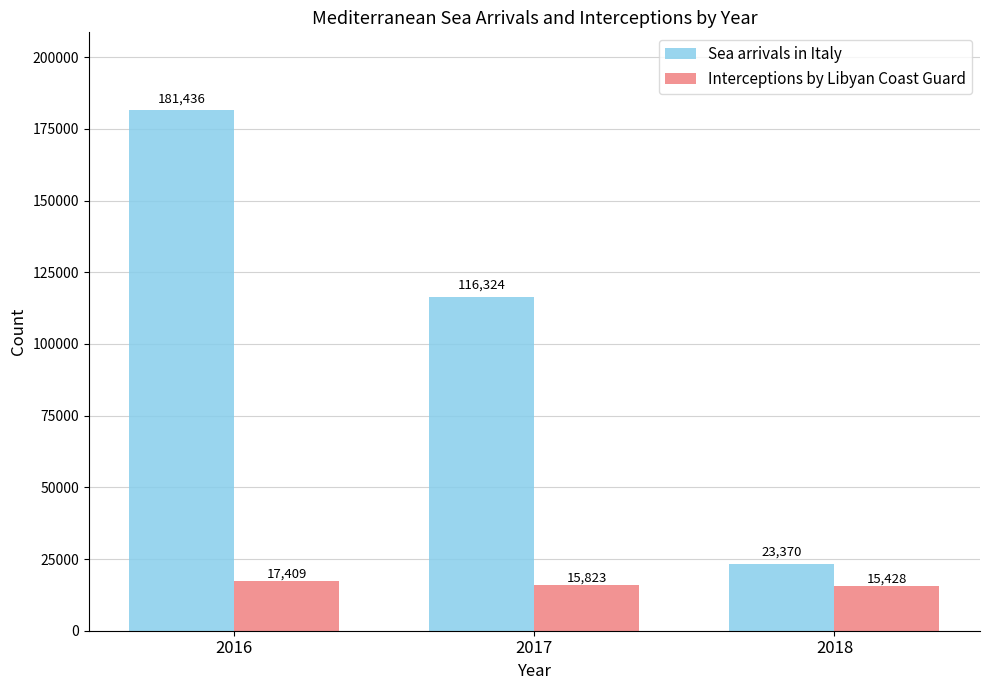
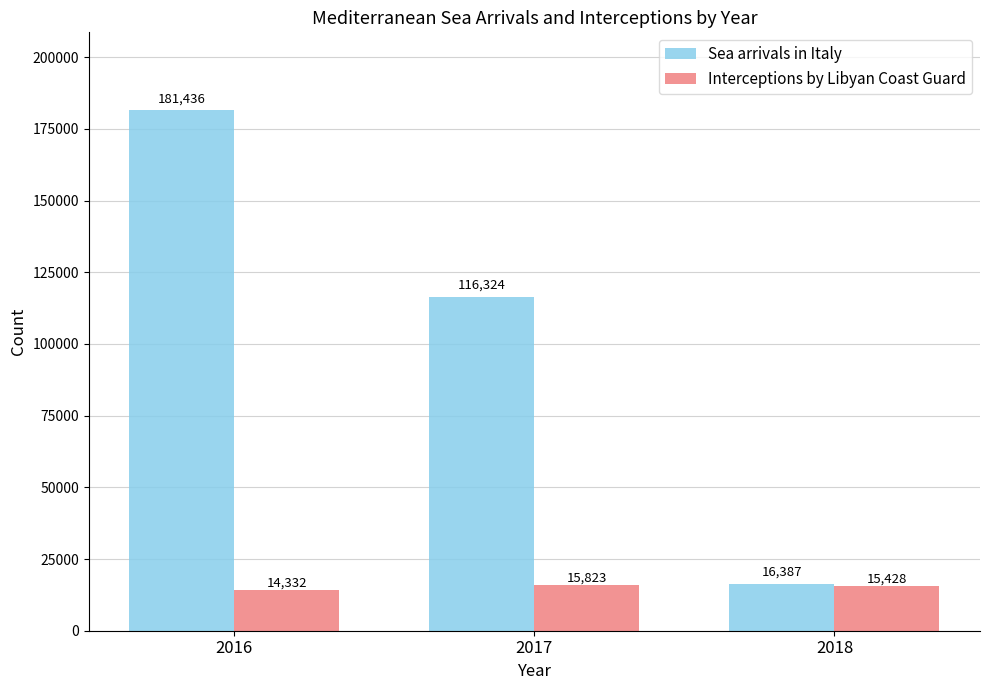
Interceptions by Libyan Coast Guard, 2016: 17,409 -> 14,332
Sea arrivals in Italy, 2018: 23,370 -> 16,387
